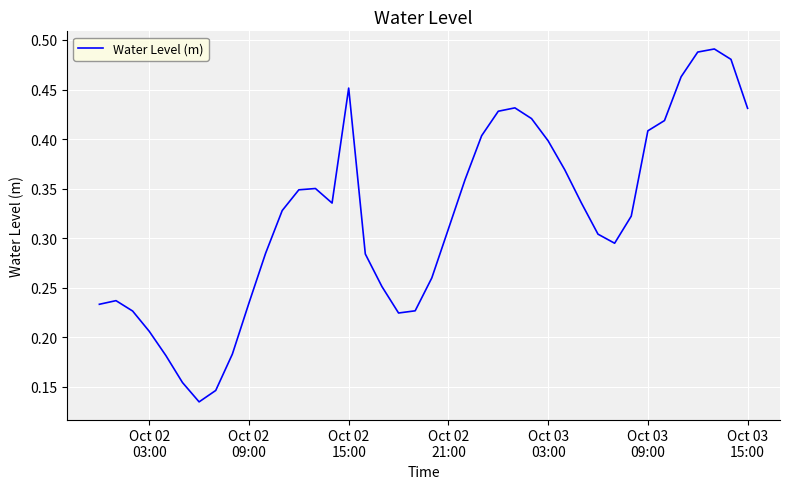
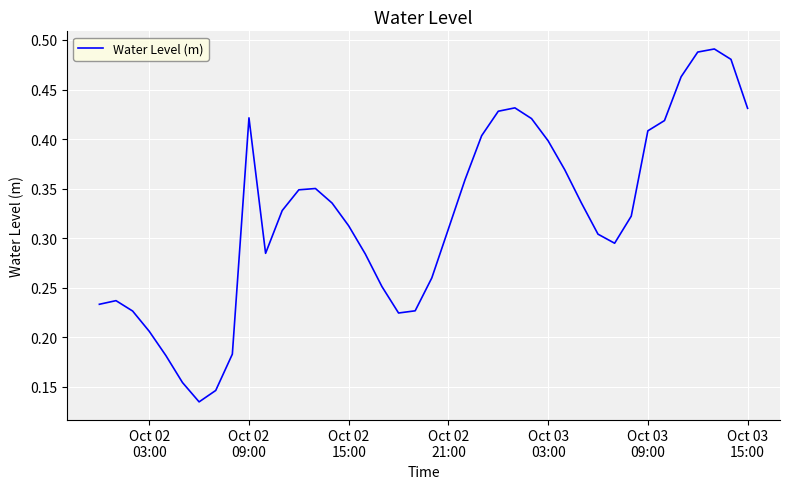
Oct 02 09:00: 0.23 -> 0.42
Oct 02 15:00: 0.45 -> 0.31
